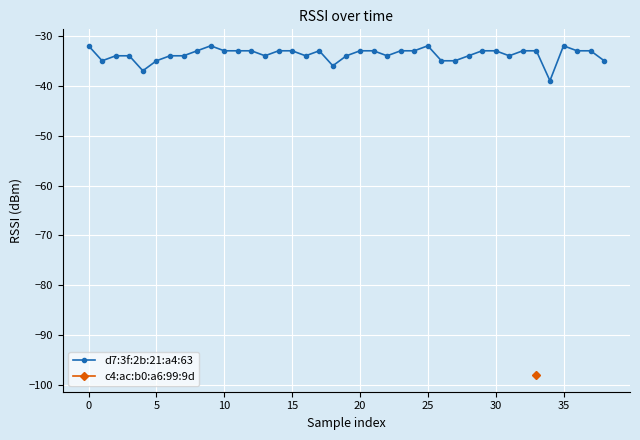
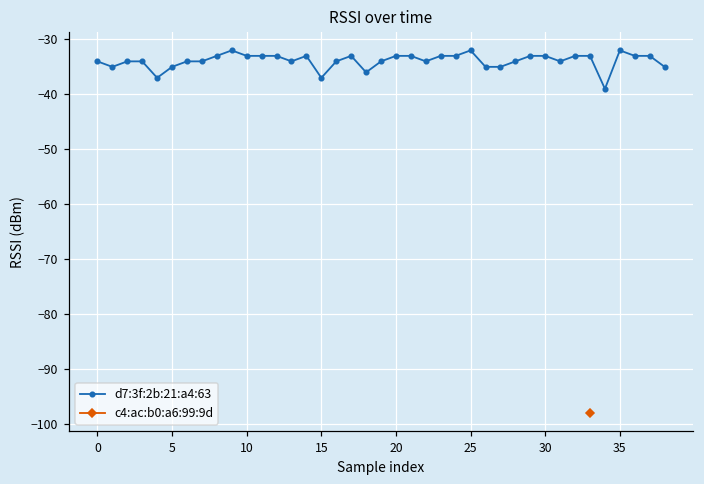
d7:3f:2b:21:a4:63, 0: -32 -> -34
d7:3f:2b:21:a4:63, 15: -33 -> -37
